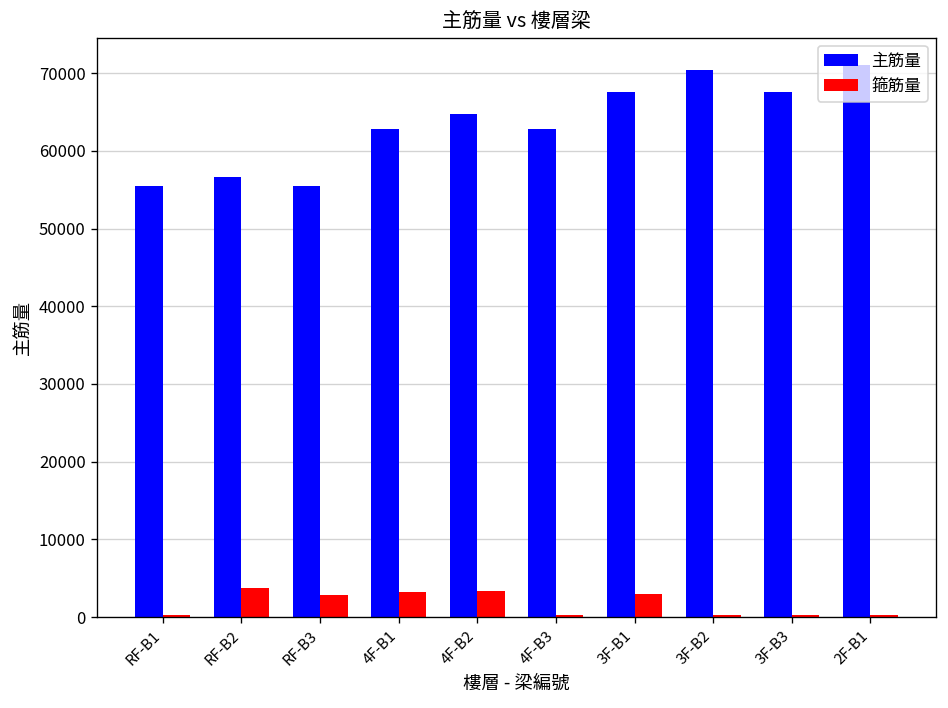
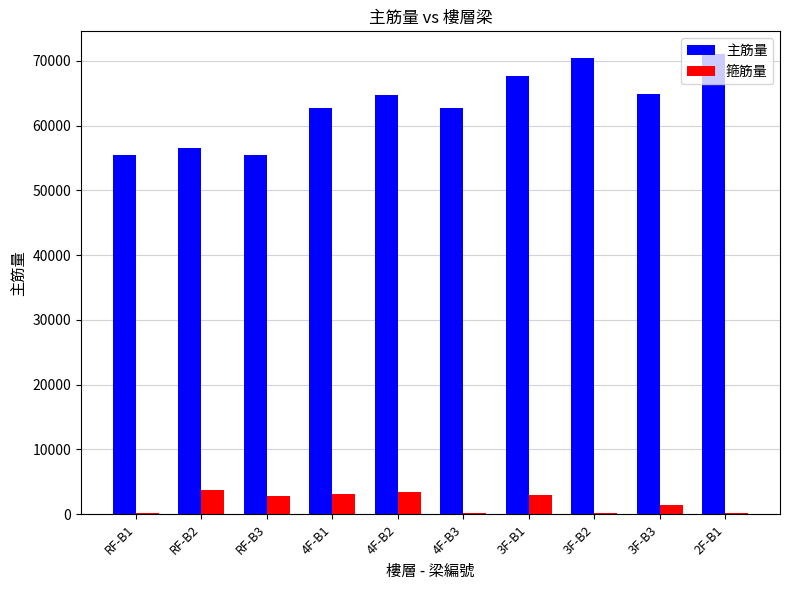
主筋量, 3F-B3: 68000 -> 65000
箍筋量, 3F-B3: 0 -> 2000
